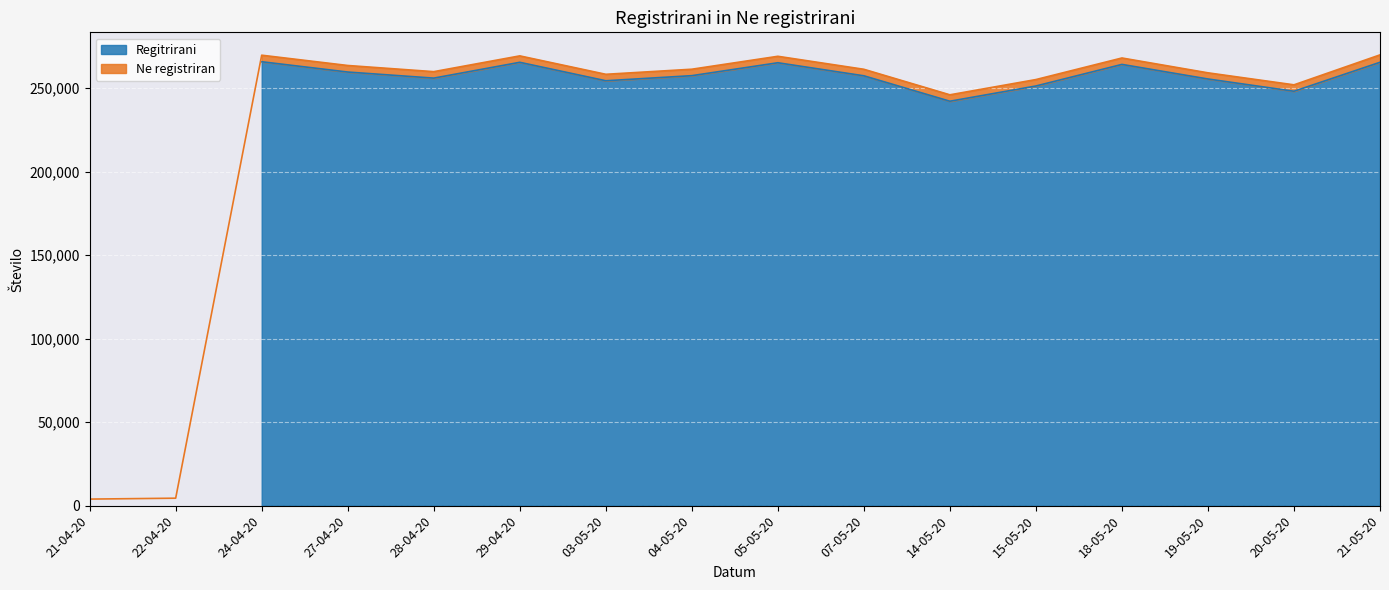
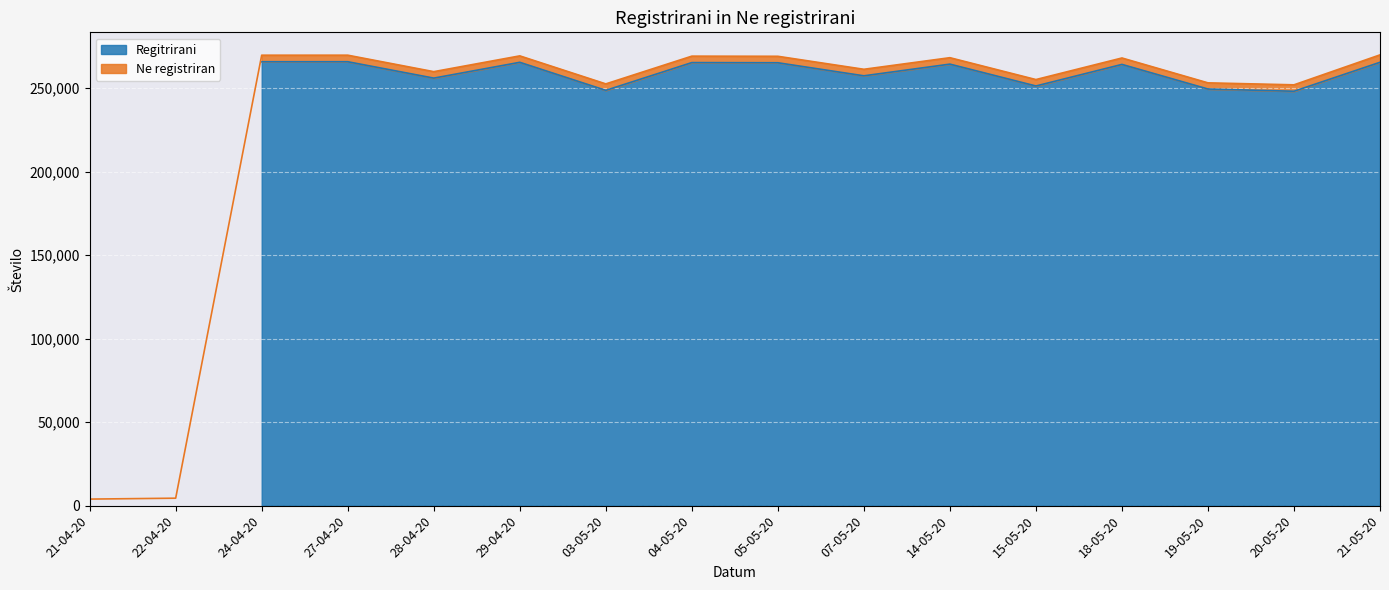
Regitrirani, 27-04-20: 260,000 -> 266,000
Regitrirani, 03-05-20: 254,000 -> 249,000
Regitrirani, 04-05-20: 258,000 -> 265,000
Regitrirani, 14-05-20: 242,000 -> 264,000
Regitrirani, 19-05-20: 256,000 -> 250,000
